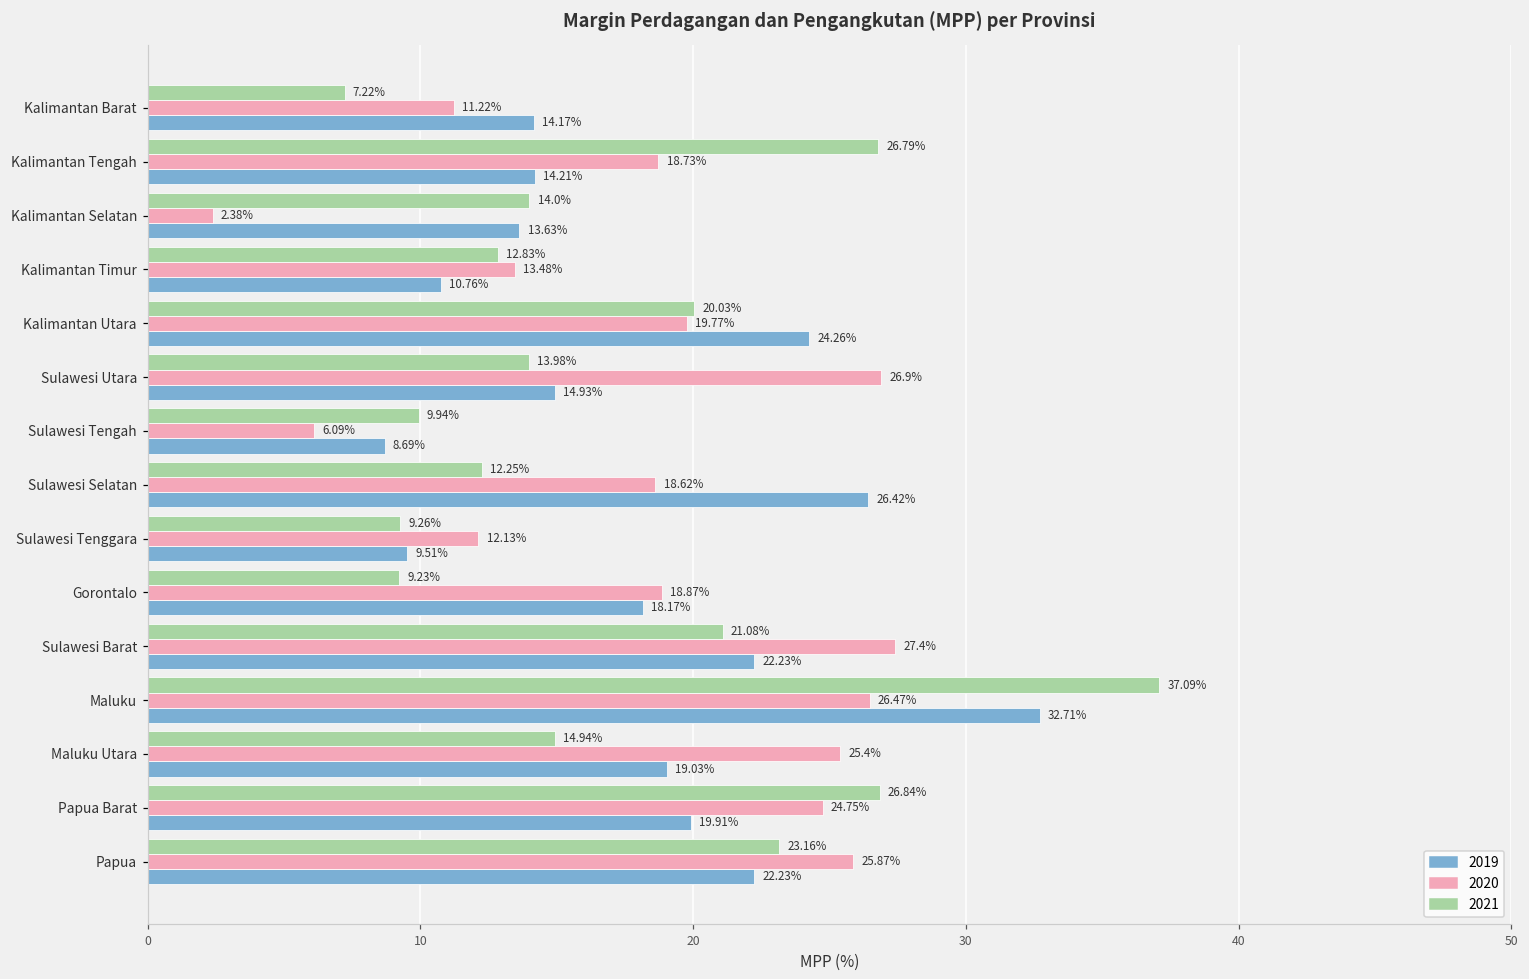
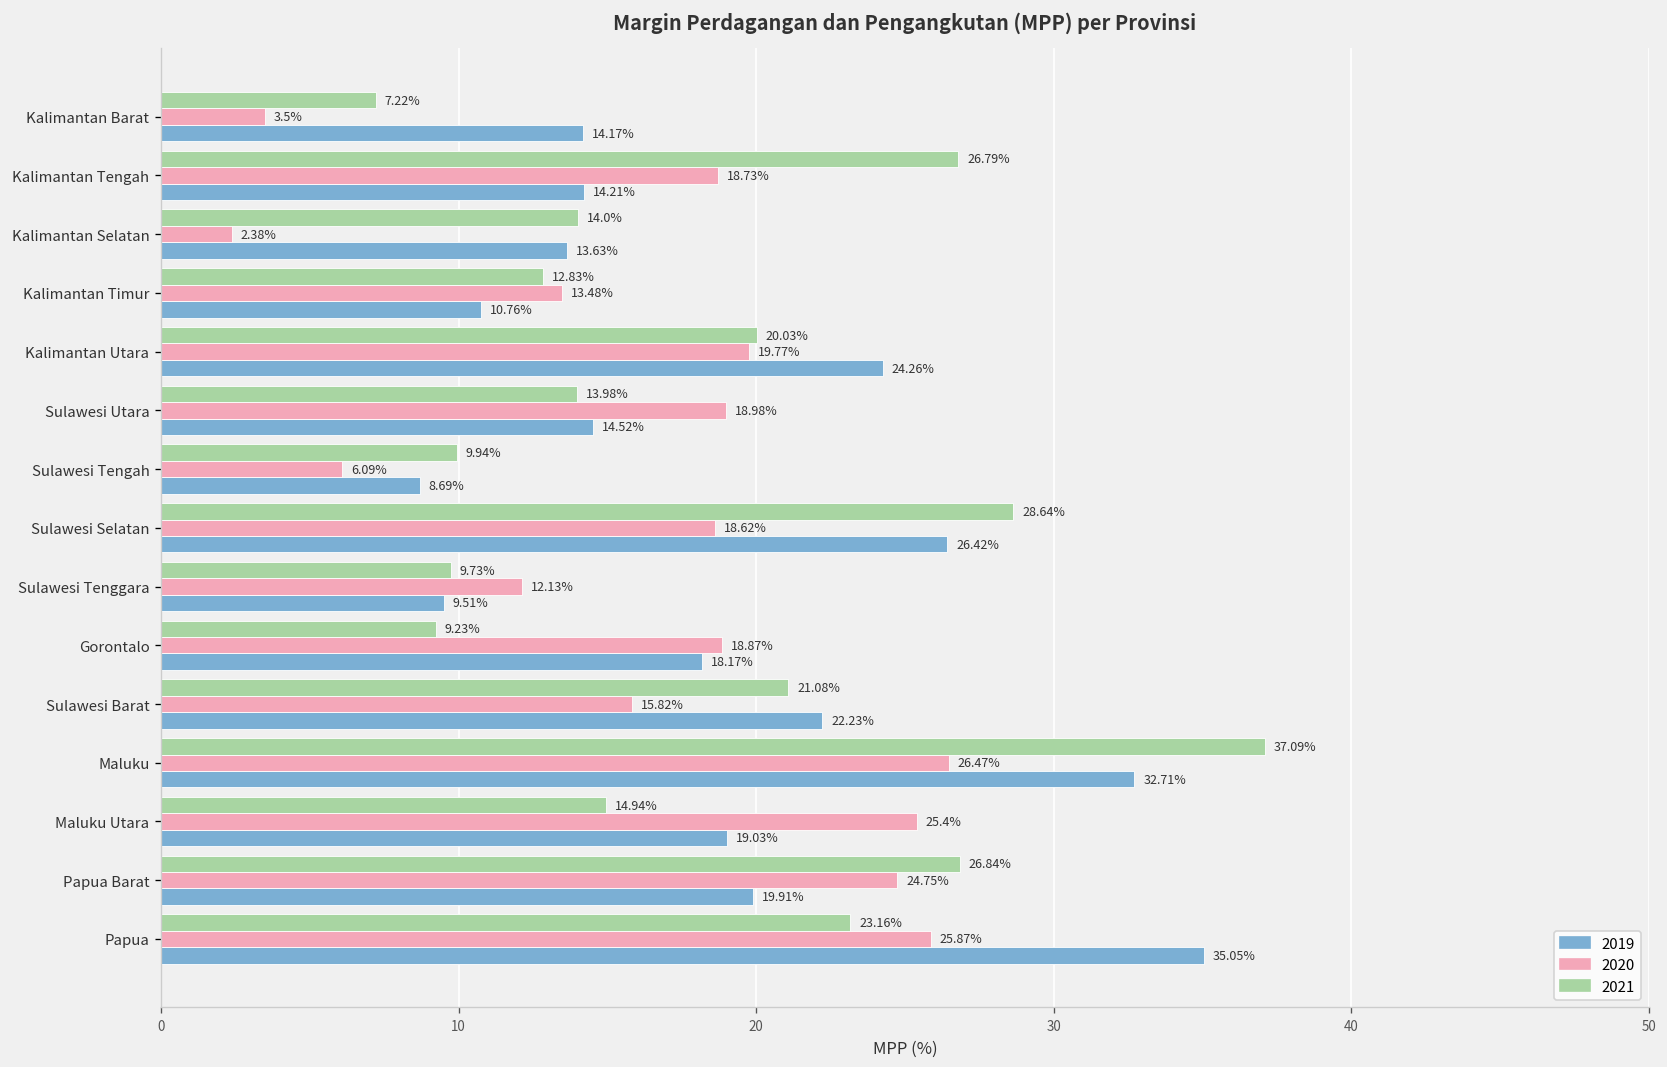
2020, Kalimantan Barat: 11.22% -> 3.5%
2020, Sulawesi Utara: 26.9% -> 18.98%
2019, Sulawesi Utara: 14.93% -> 14.52%
2021, Sulawesi Selatan: 12.25% -> 28.64%
2021, Sulawesi Tenggara: 9.26% -> 9.73%
2020, Sulawesi Barat: 27.4% -> 15.82%
2019, Papua: 22.23% -> 35.05%
